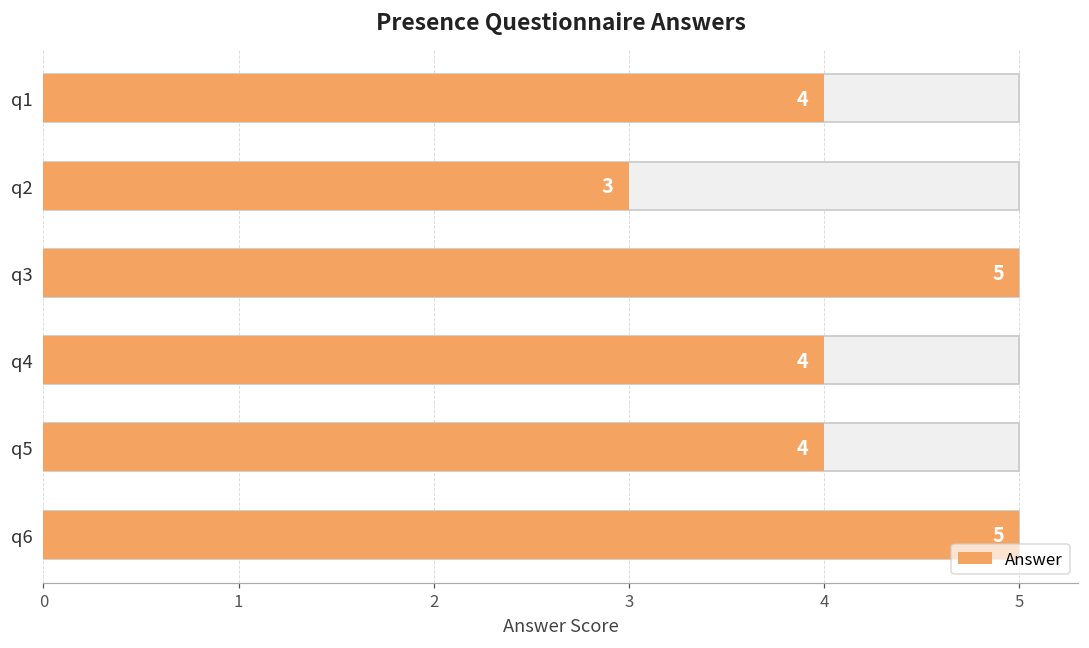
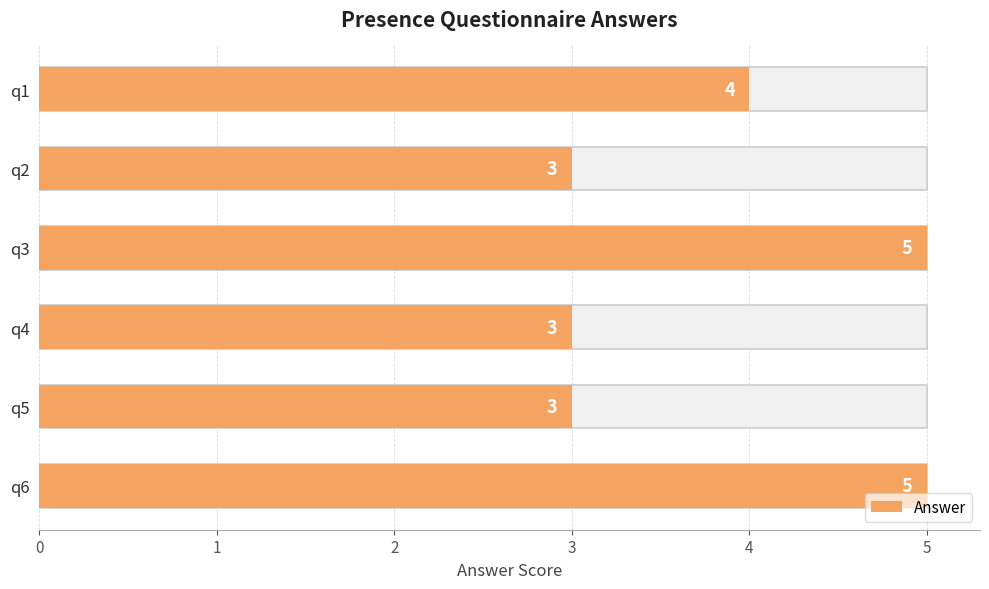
Answer, q4: 4 -> 3
Answer, q5: 4 -> 3
